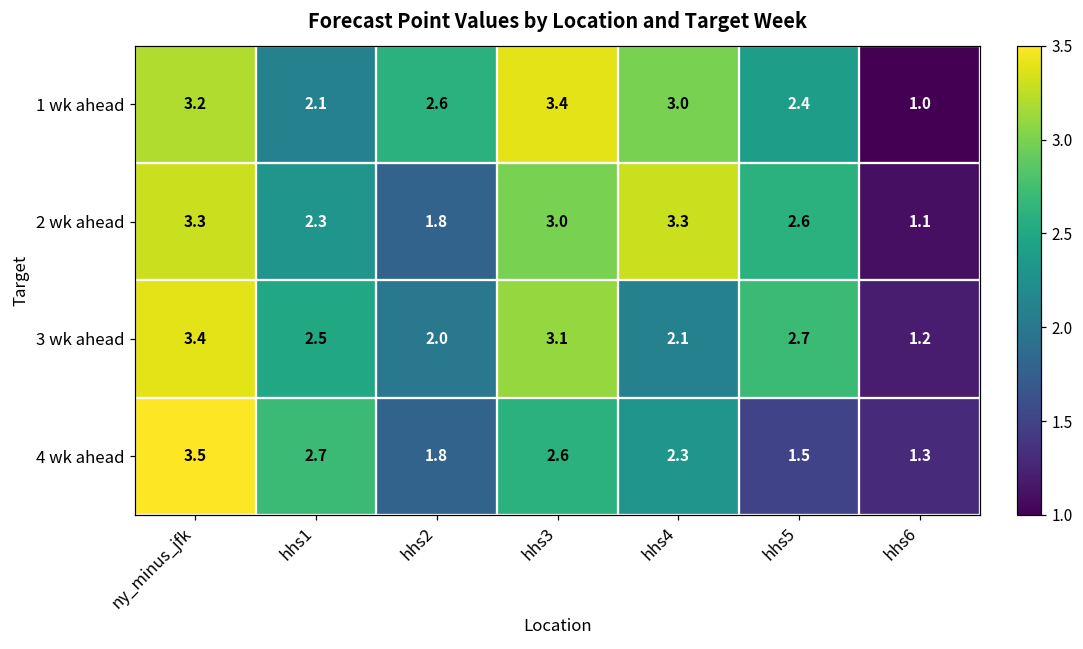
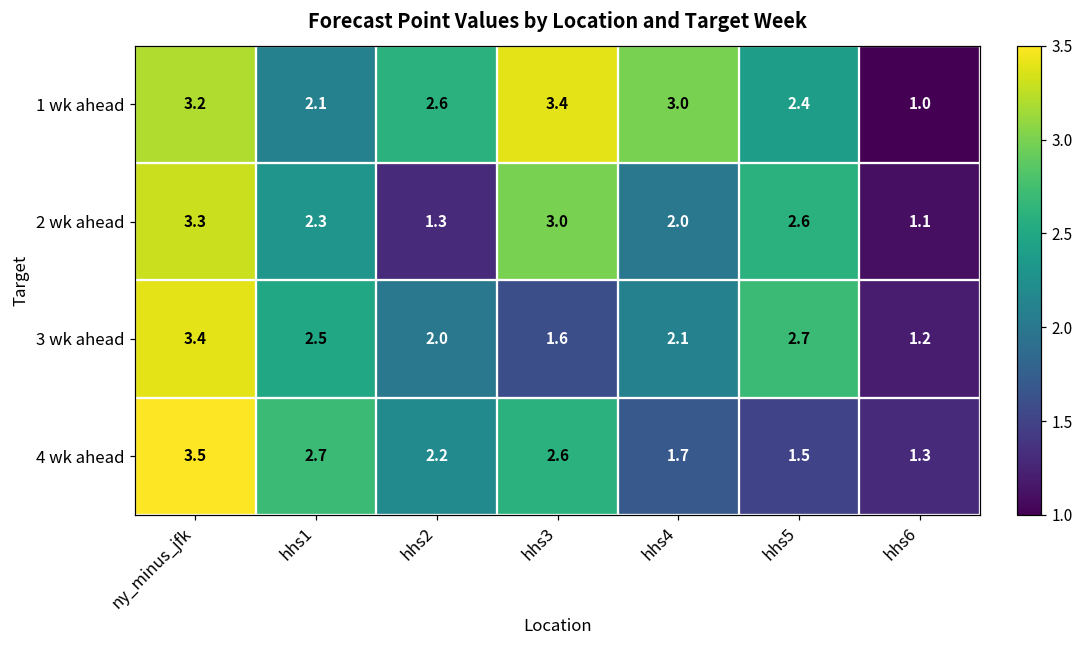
2 wk ahead, hhs2: 1.8 -> 1.3
2 wk ahead, hhs4: 3.3 -> 2.0
3 wk ahead, hhs3: 3.1 -> 1.6
4 wk ahead, hhs2: 1.8 -> 2.2
4 wk ahead, hhs4: 2.3 -> 1.7
